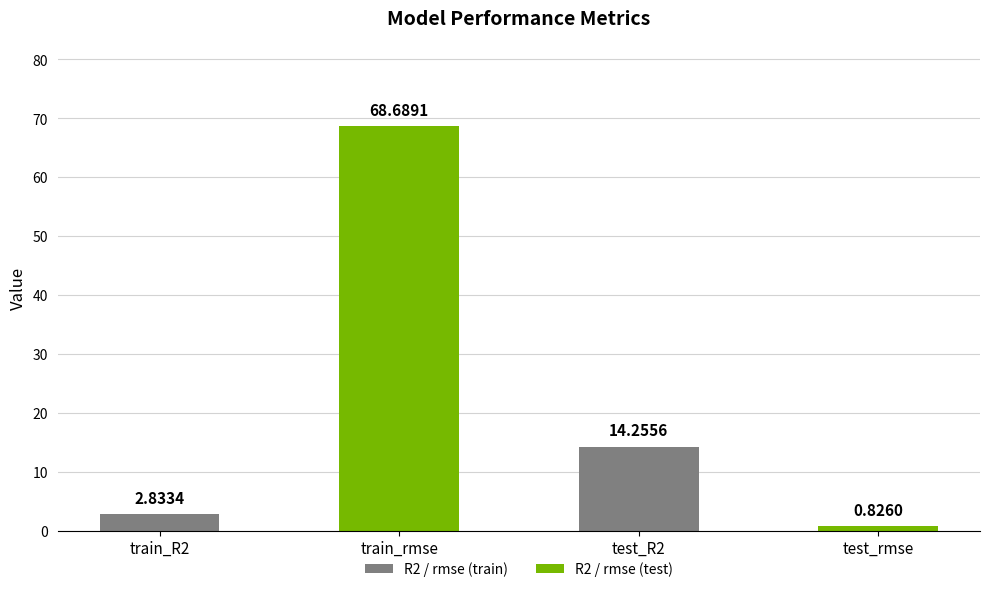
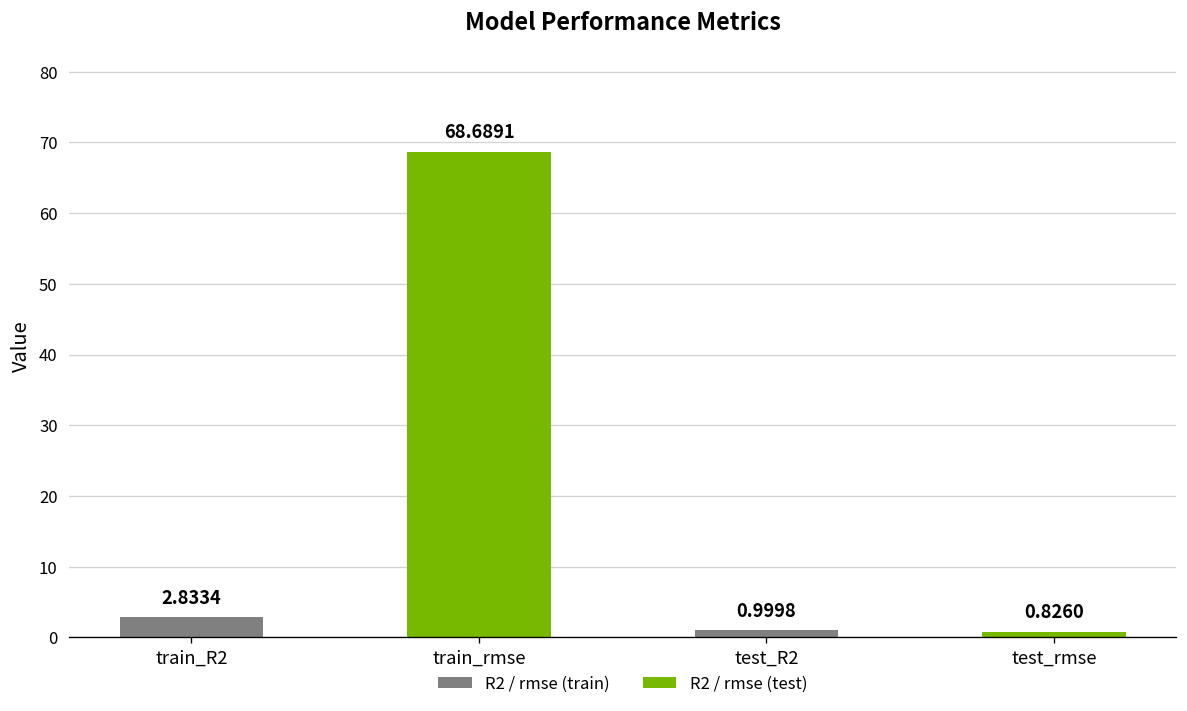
test_R2: 14.2556 -> 0.9998
